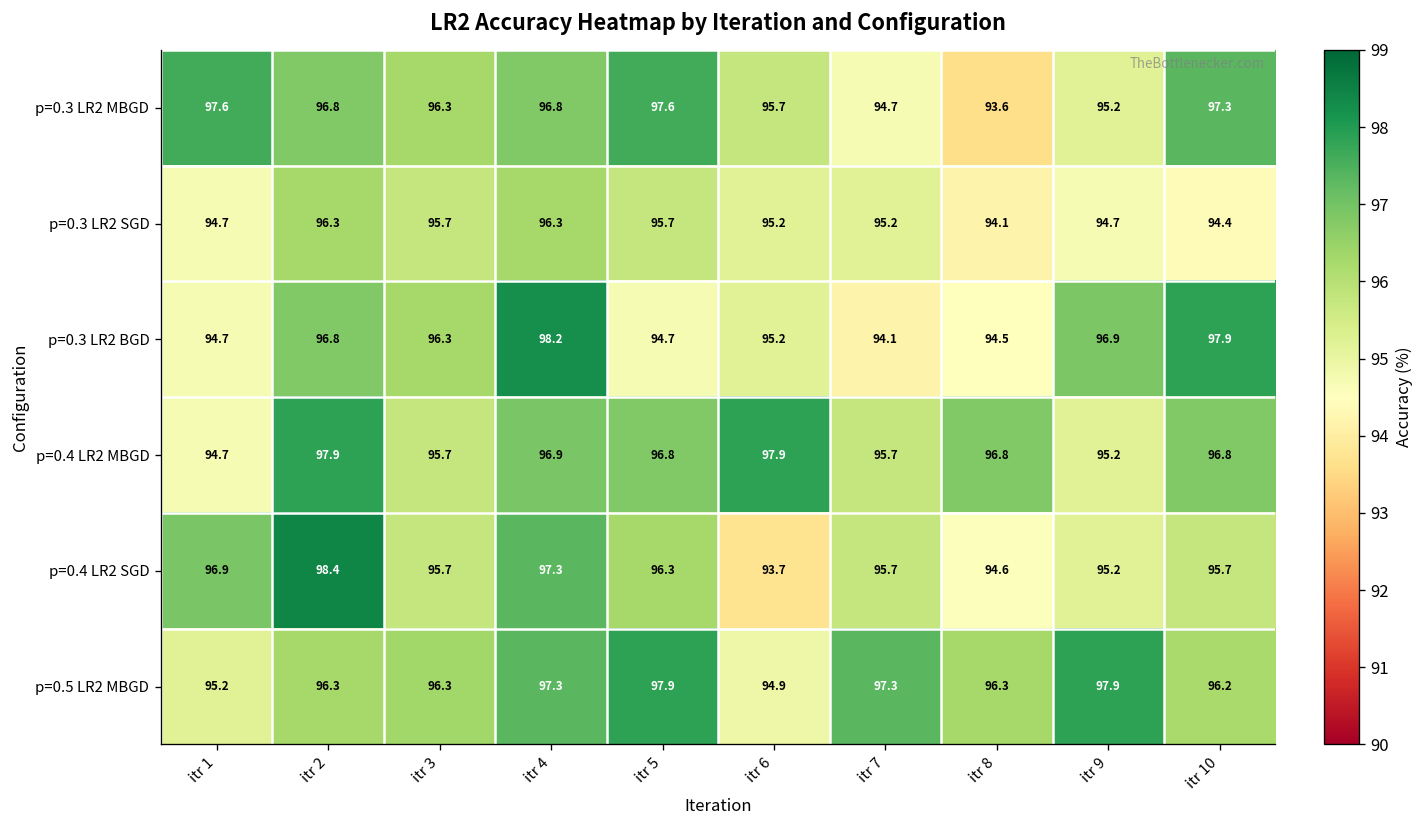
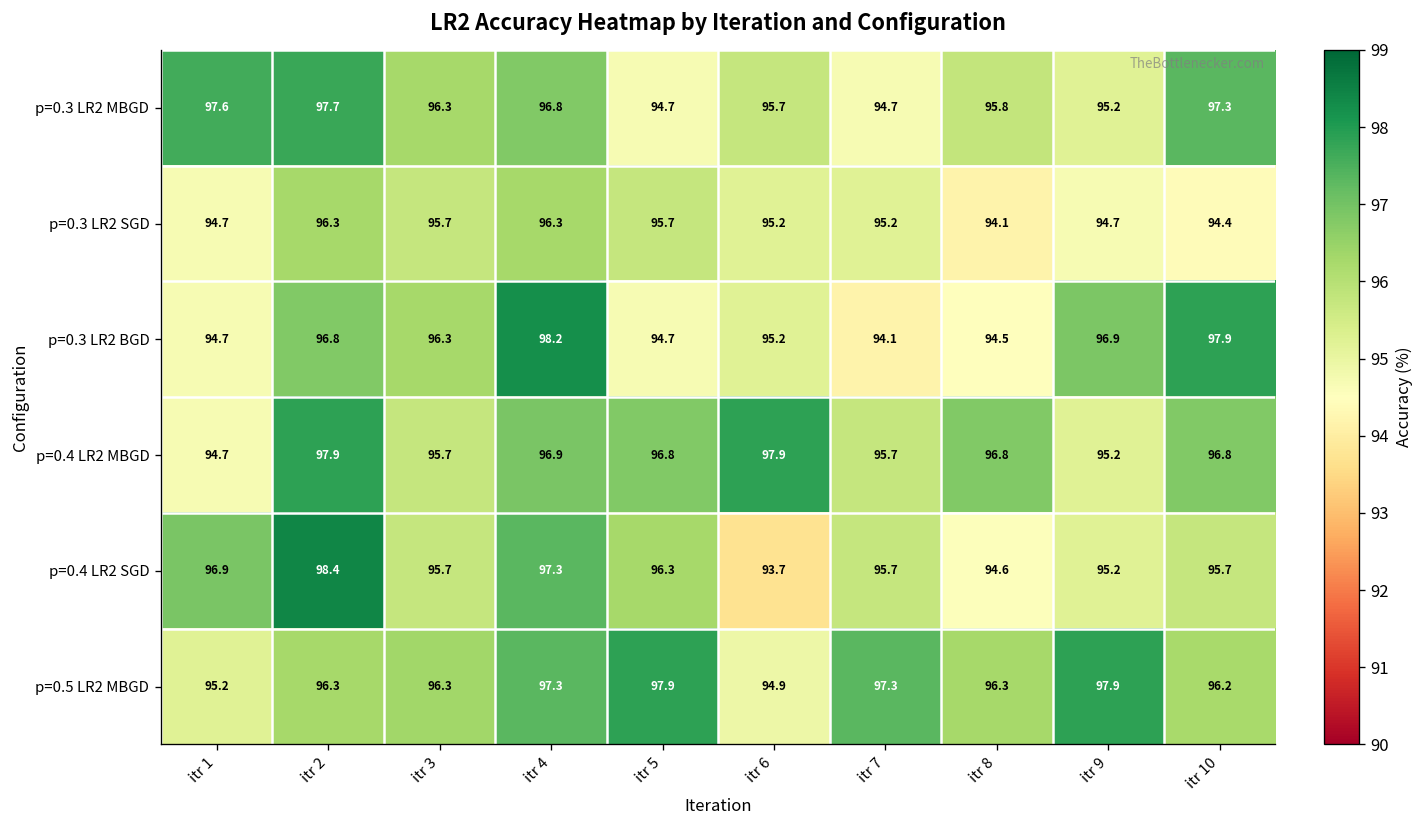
p=0.3 LR2 MBGD, itr 2: 96.8 -> 97.7
p=0.3 LR2 MBGD, itr 5: 97.6 -> 94.7
p=0.3 LR2 MBGD, itr 8: 93.6 -> 95.8
